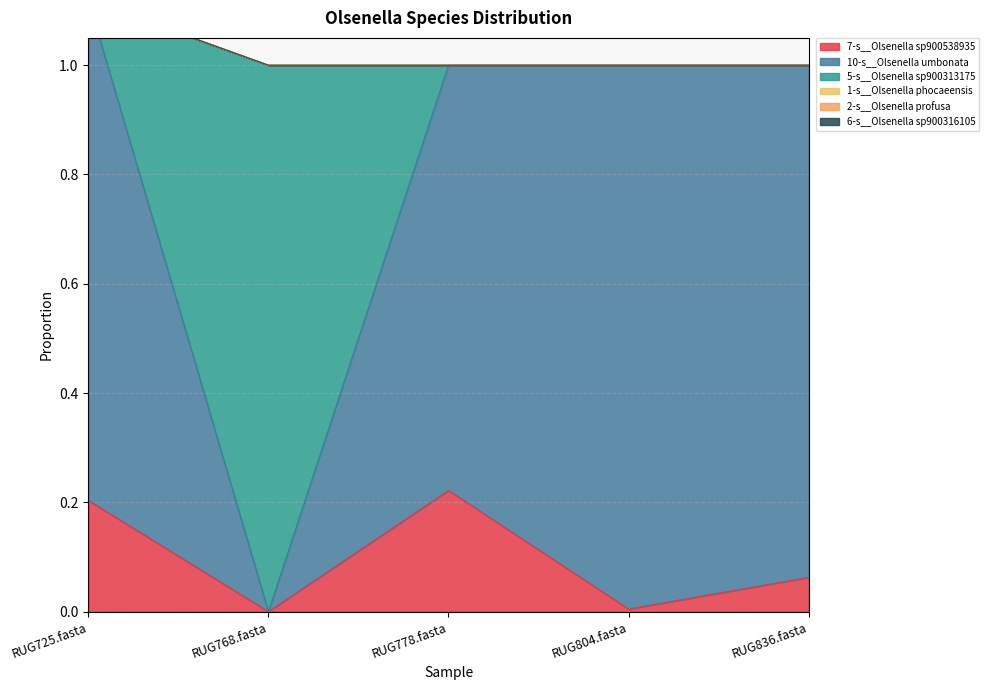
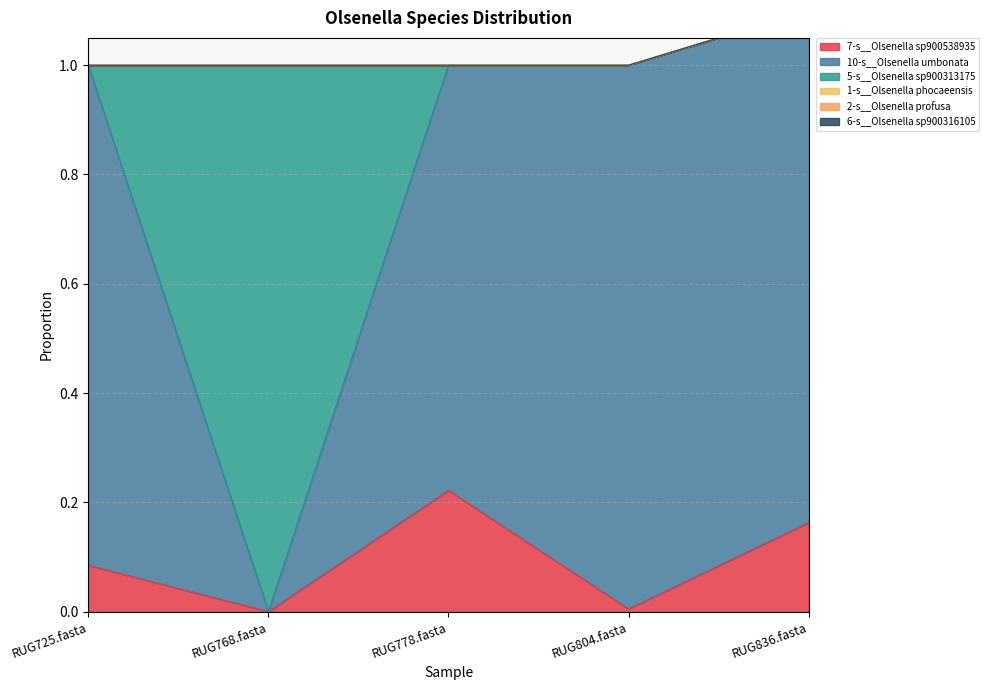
7-s__Olsenella sp900538935, RUG725.fasta: 0.20 -> 0.08
7-s__Olsenella sp900538935, RUG836.fasta: 0.06 -> 0.16
